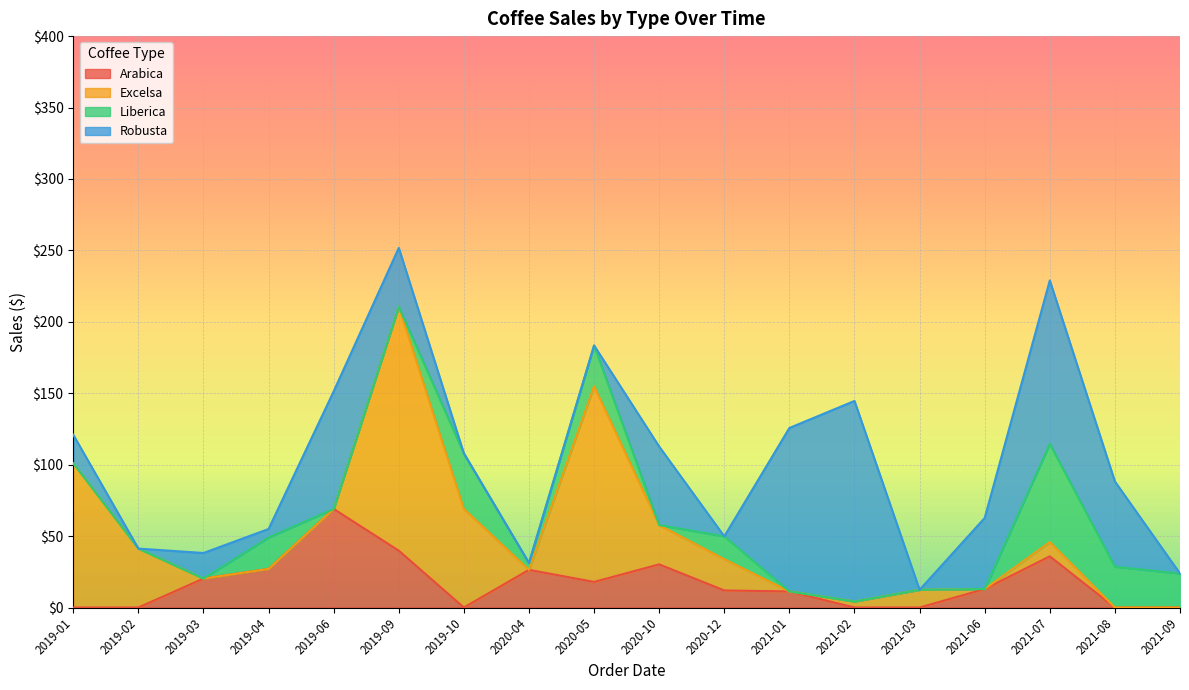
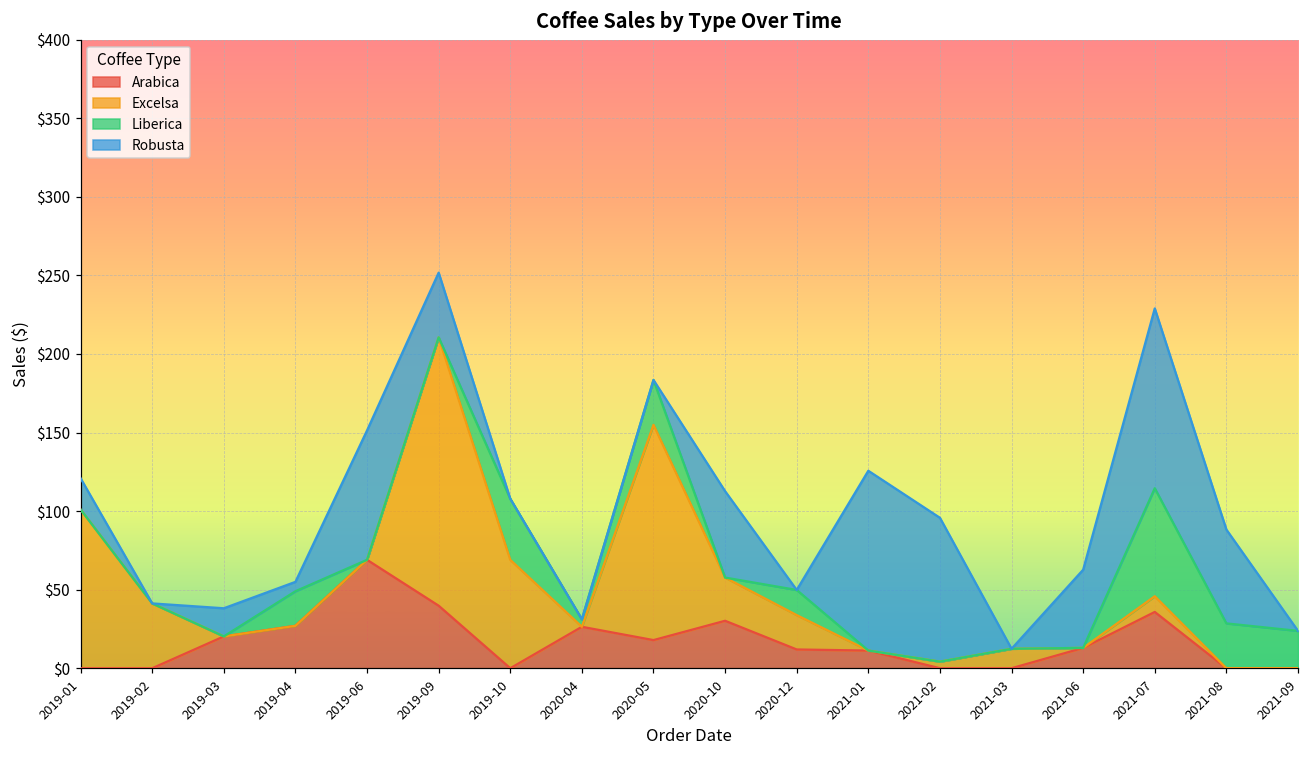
Robusta, 2021-02: $140 -> $92
